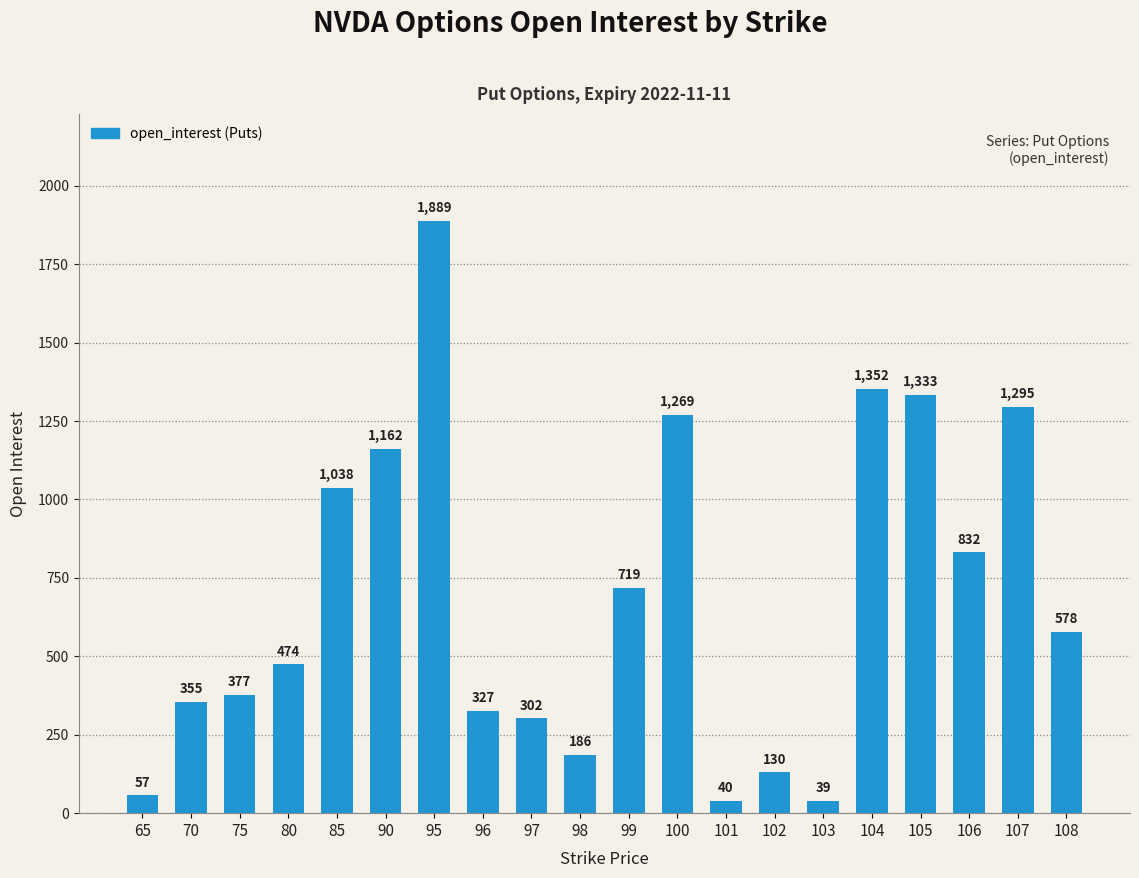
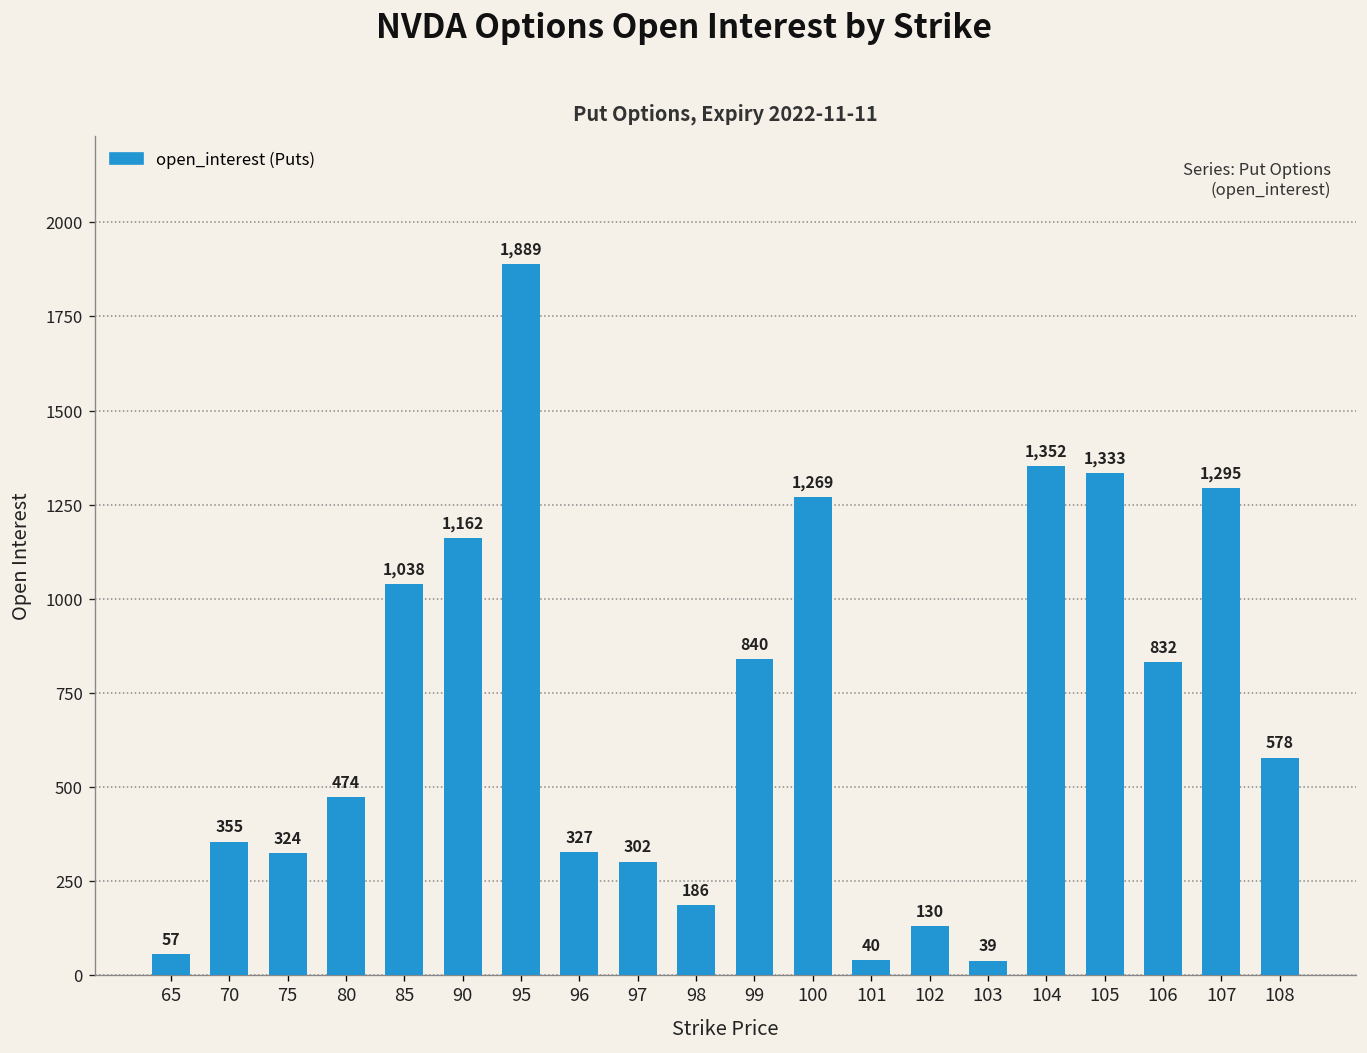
75: 377 -> 324
99: 719 -> 840
